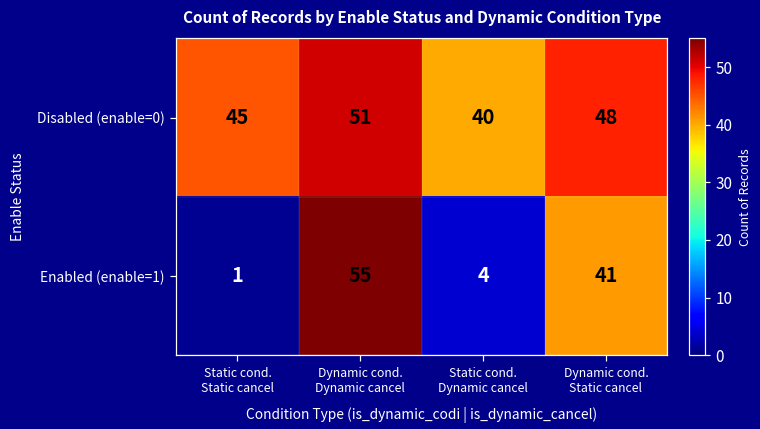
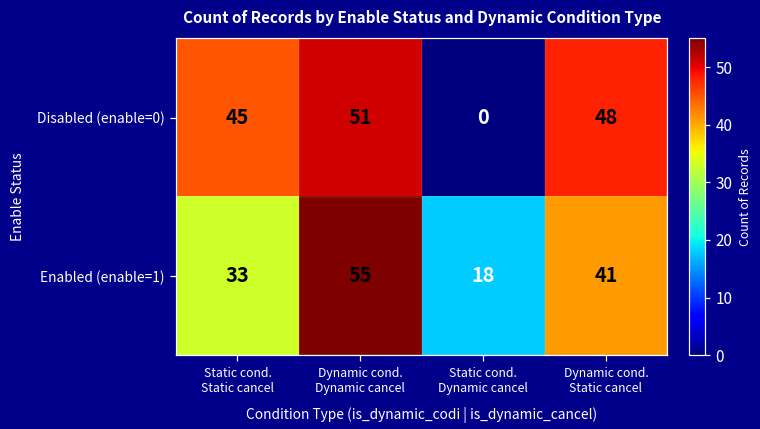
Disabled (enable=0), Static cond. Dynamic cancel: 40 -> 0
Enabled (enable=1), Static cond. Static cancel: 1 -> 33
Enabled (enable=1), Static cond. Dynamic cancel: 4 -> 18
